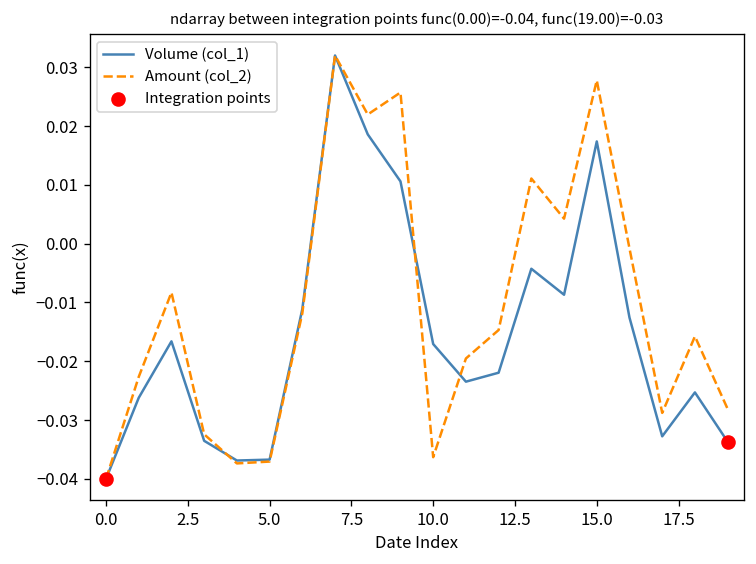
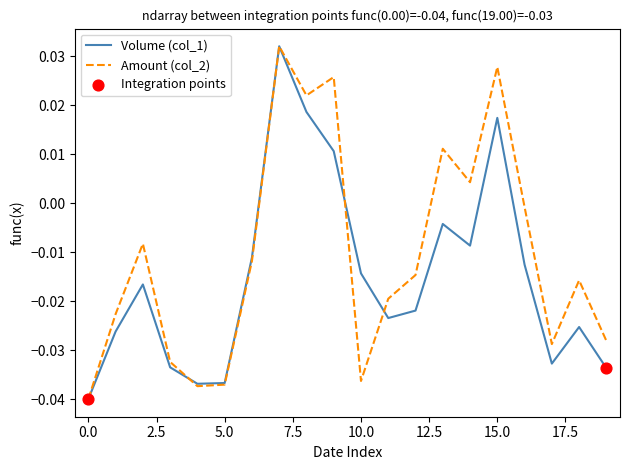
Volume (col_1), 10.0: -0.017 -> -0.014
